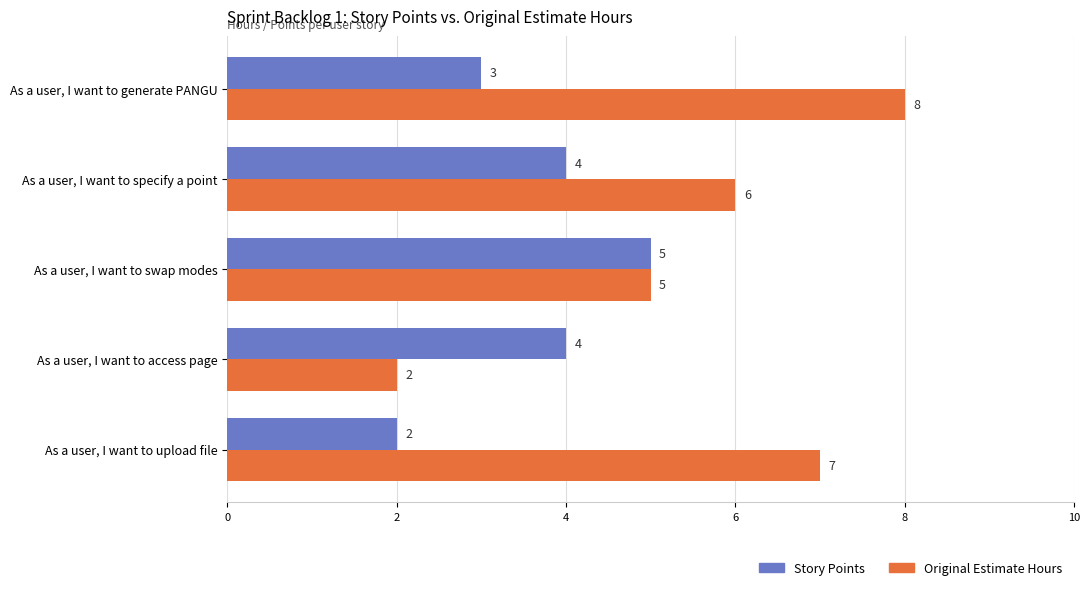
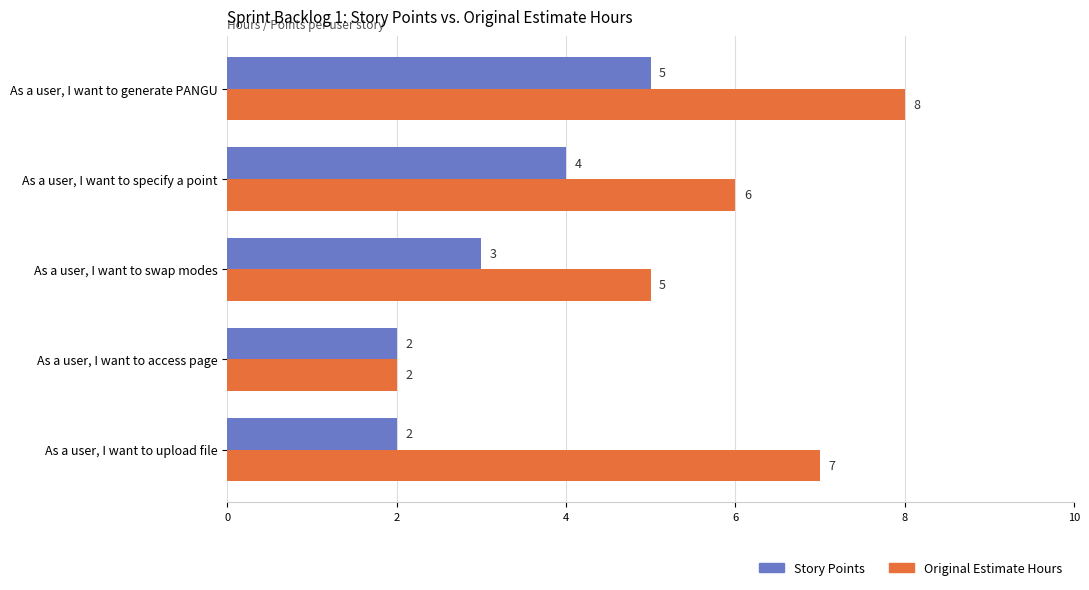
Story Points, As a user, I want to generate PANGU: 3 -> 5
Story Points, As a user, I want to swap modes: 5 -> 3
Story Points, As a user, I want to access page: 4 -> 2
